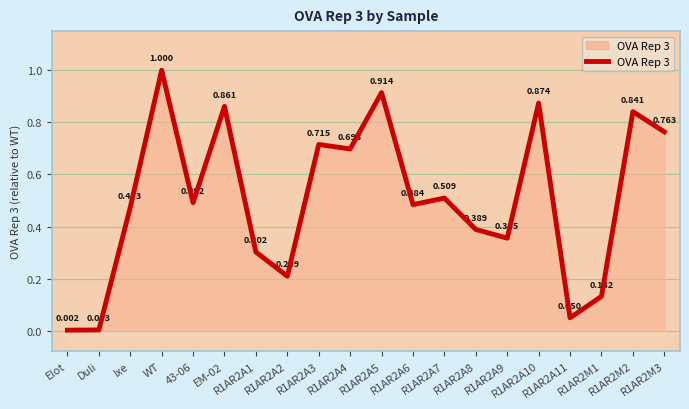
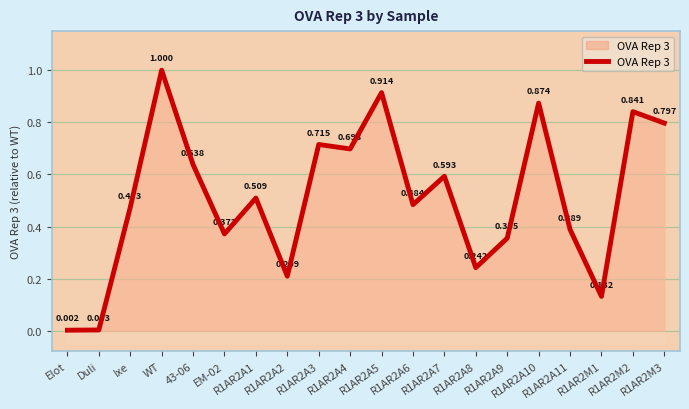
43-06: 0.492 -> 0.638
EM-02: 0.861 -> 0.372
R1AR2A1: 0.302 -> 0.509
R1AR2A7: 0.509 -> 0.593
R1AR2A8: 0.389 -> 0.242
R1AR2A11: 0.050 -> 0.389
R1AR2M3: 0.763 -> 0.797
